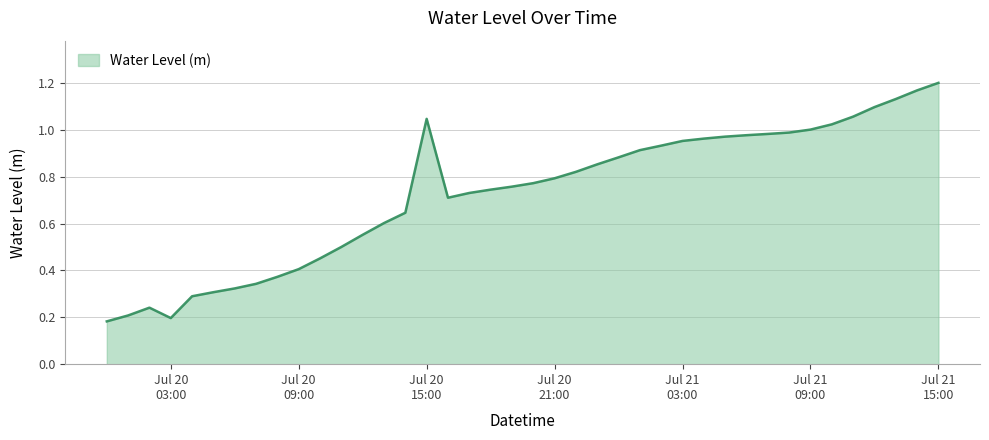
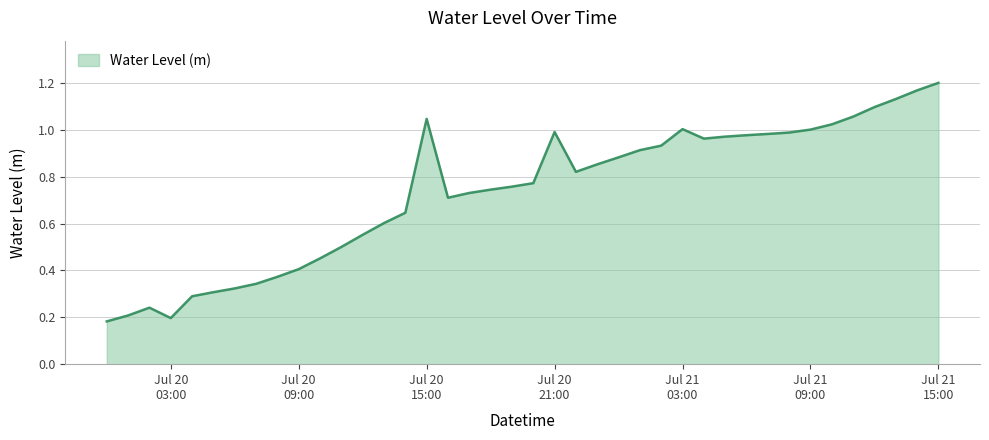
Jul 20 21:00: 0.79 -> 0.99
Jul 21 03:00: 0.95 -> 1.00
